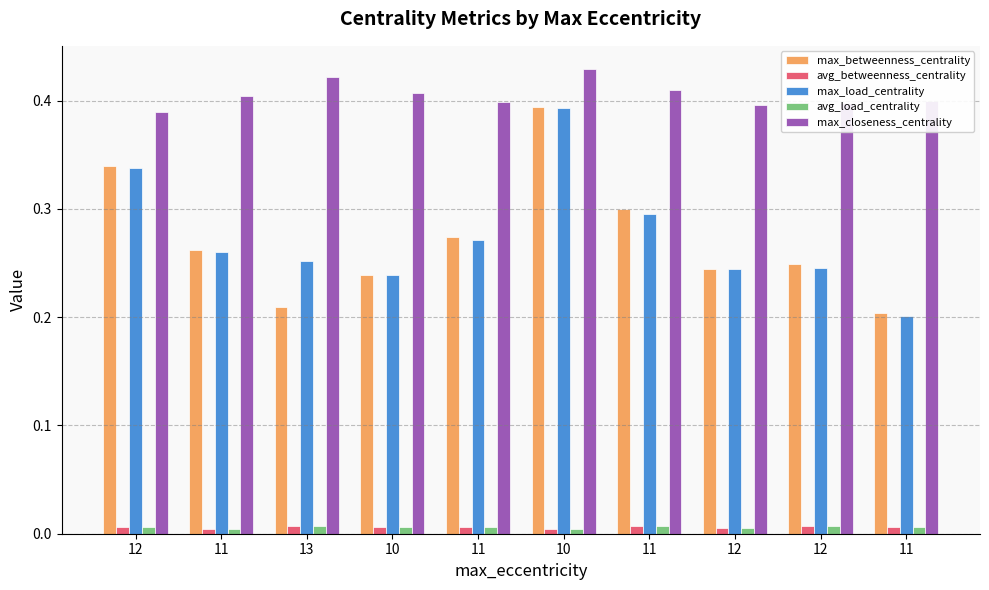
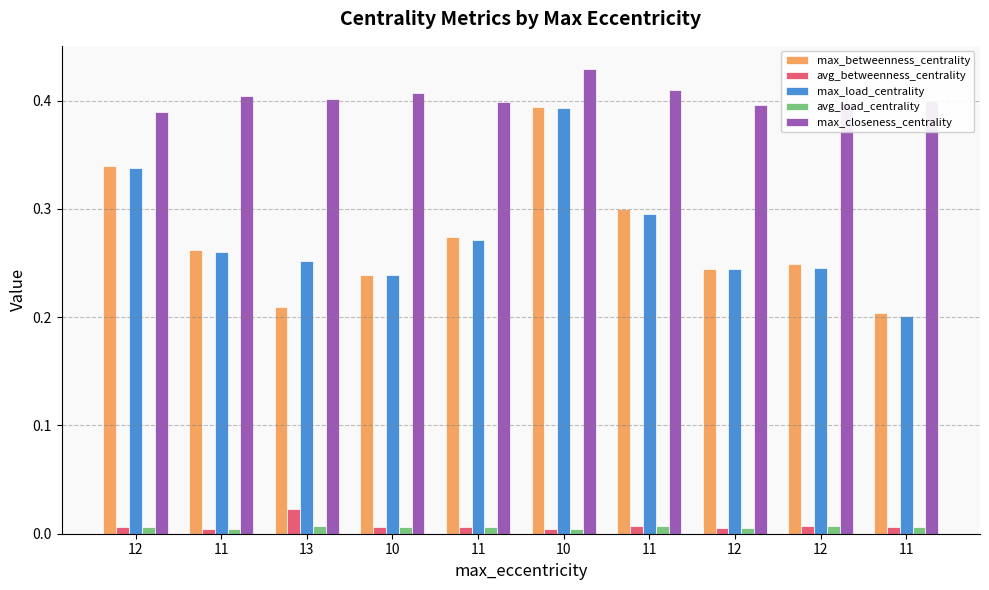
avg_betweenness_centrality, 13: 0.007 -> 0.023
max_closeness_centrality, 13: 0.422 -> 0.402
